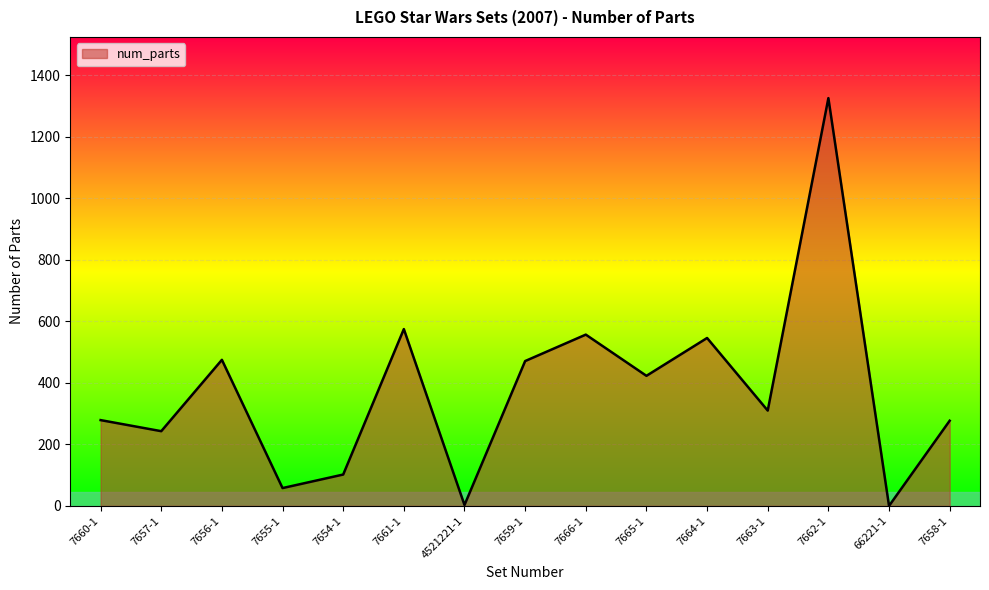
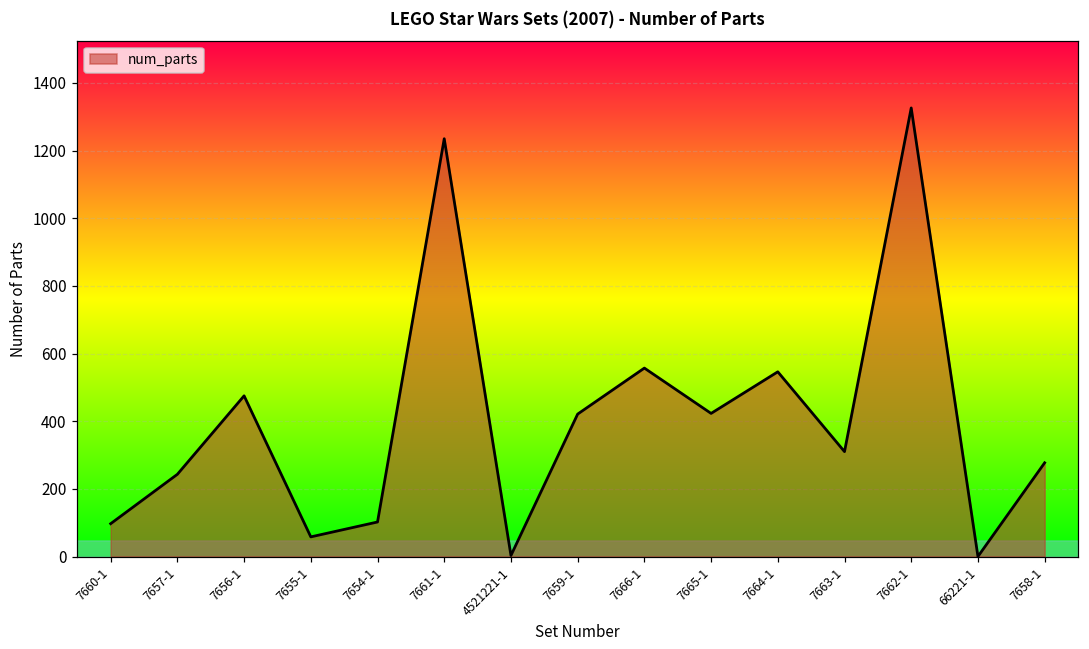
7660-1: 280 -> 100
7661-1: 580 -> 1240
7659-1: 470 -> 420
